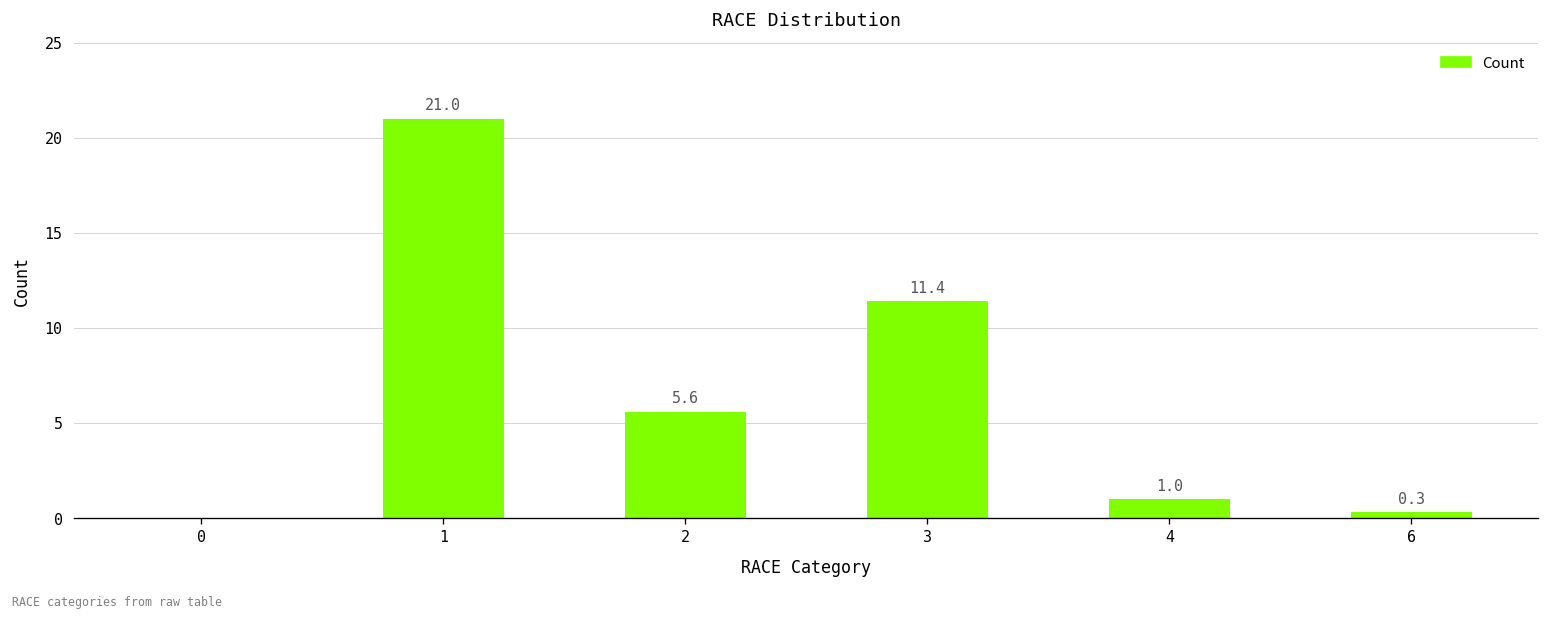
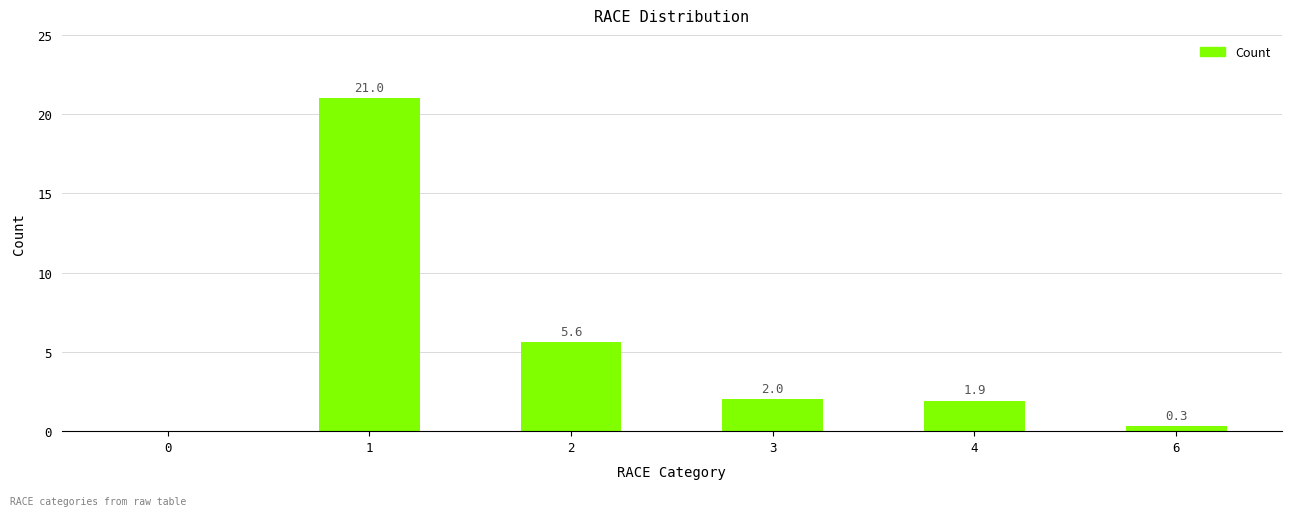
3: 11.4 -> 2.0
4: 1.0 -> 1.9
